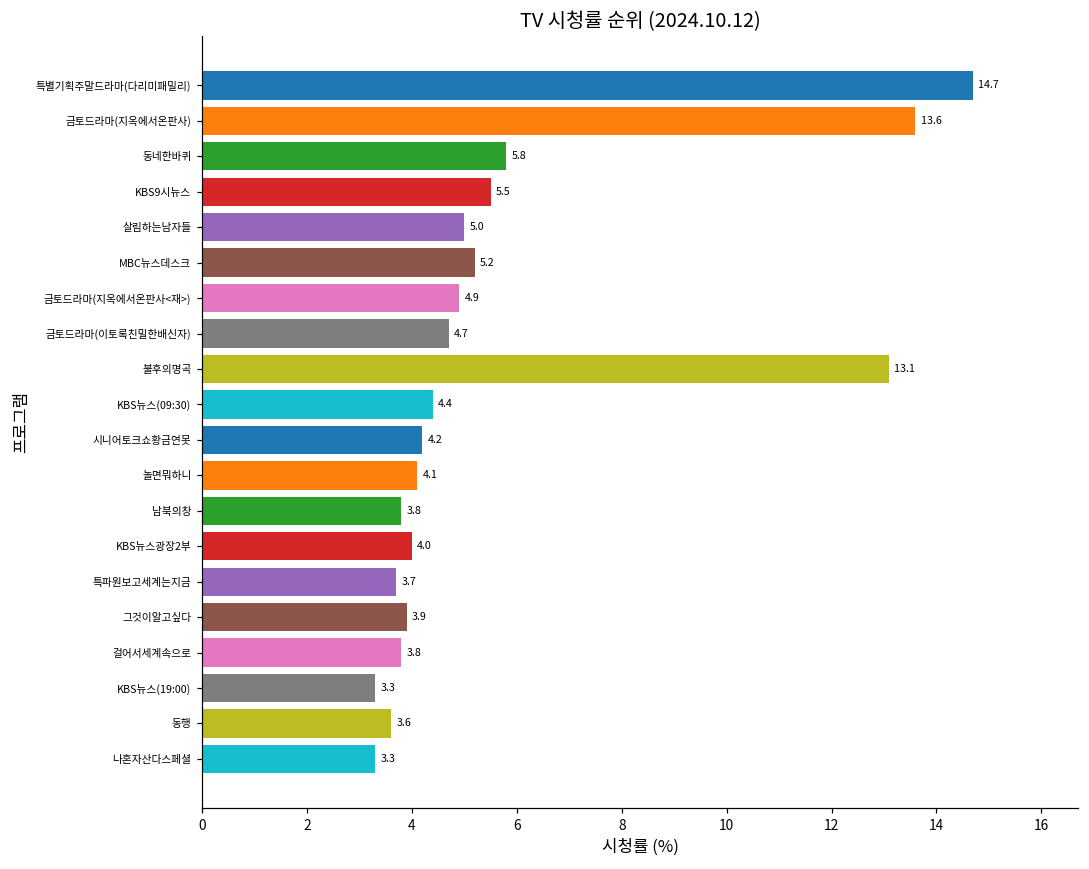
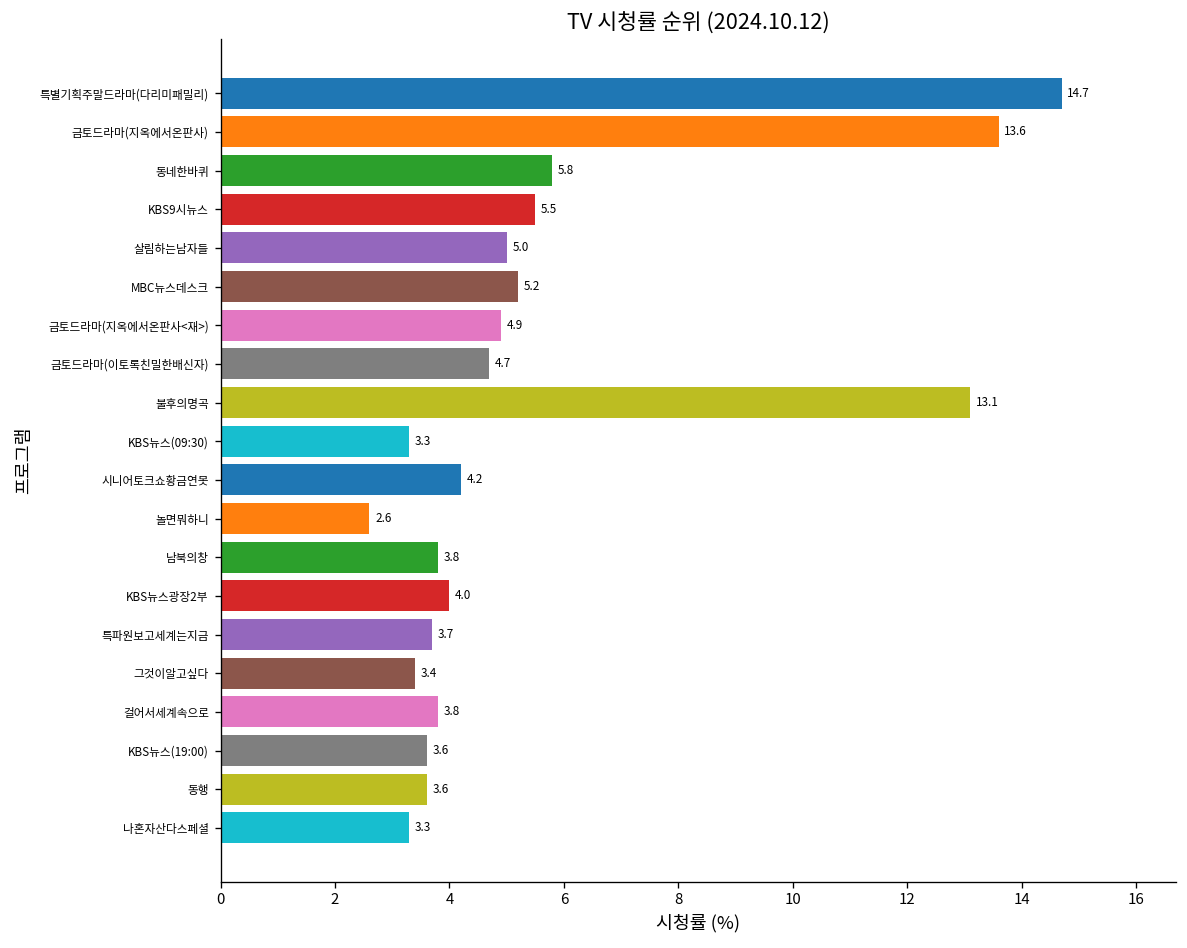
KBS뉴스(09:30): 4.4 -> 3.3
놀면뭐하니: 4.1 -> 2.6
그것이알고싶다: 3.9 -> 3.4
KBS뉴스(19:00): 3.3 -> 3.6
